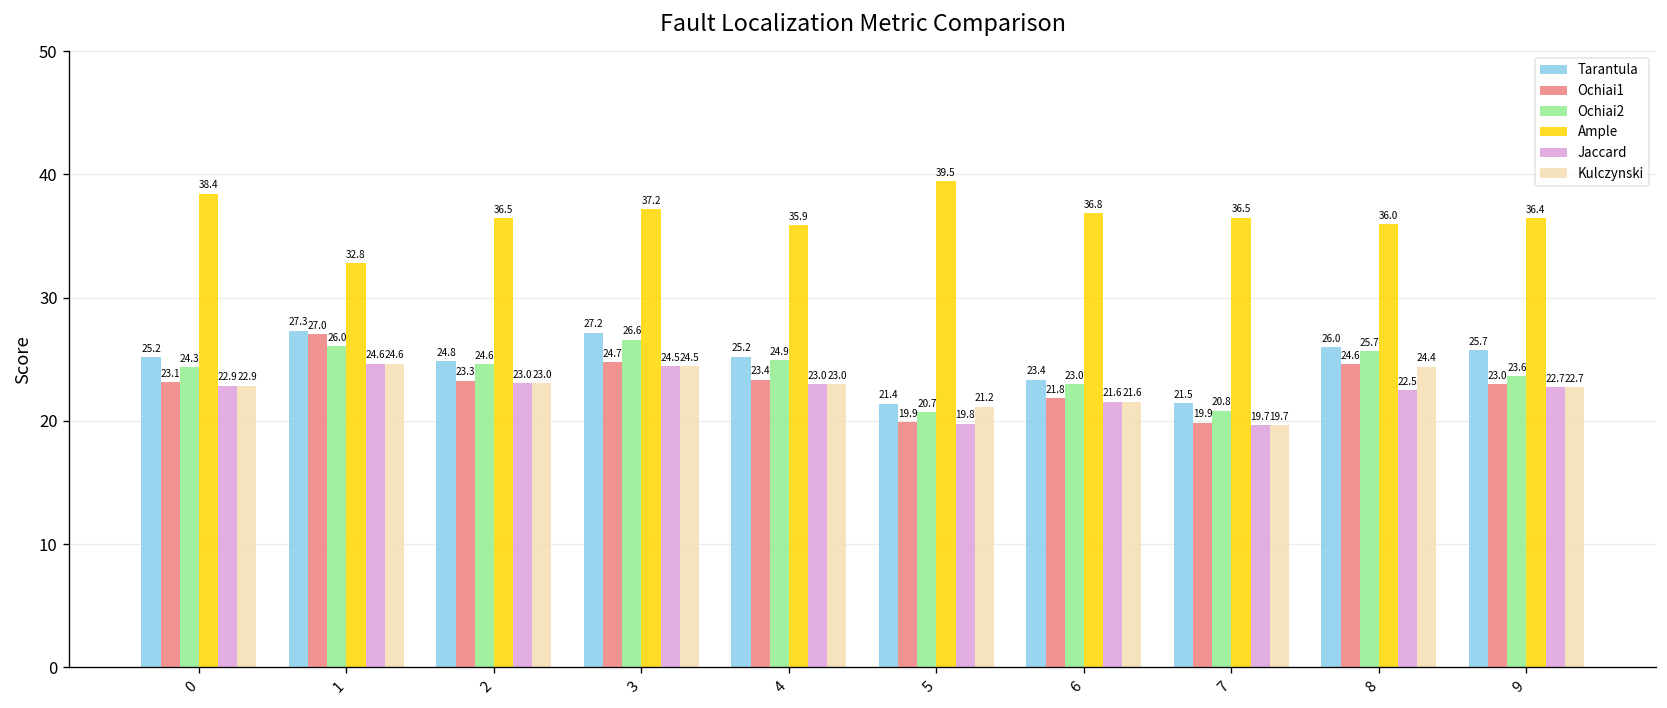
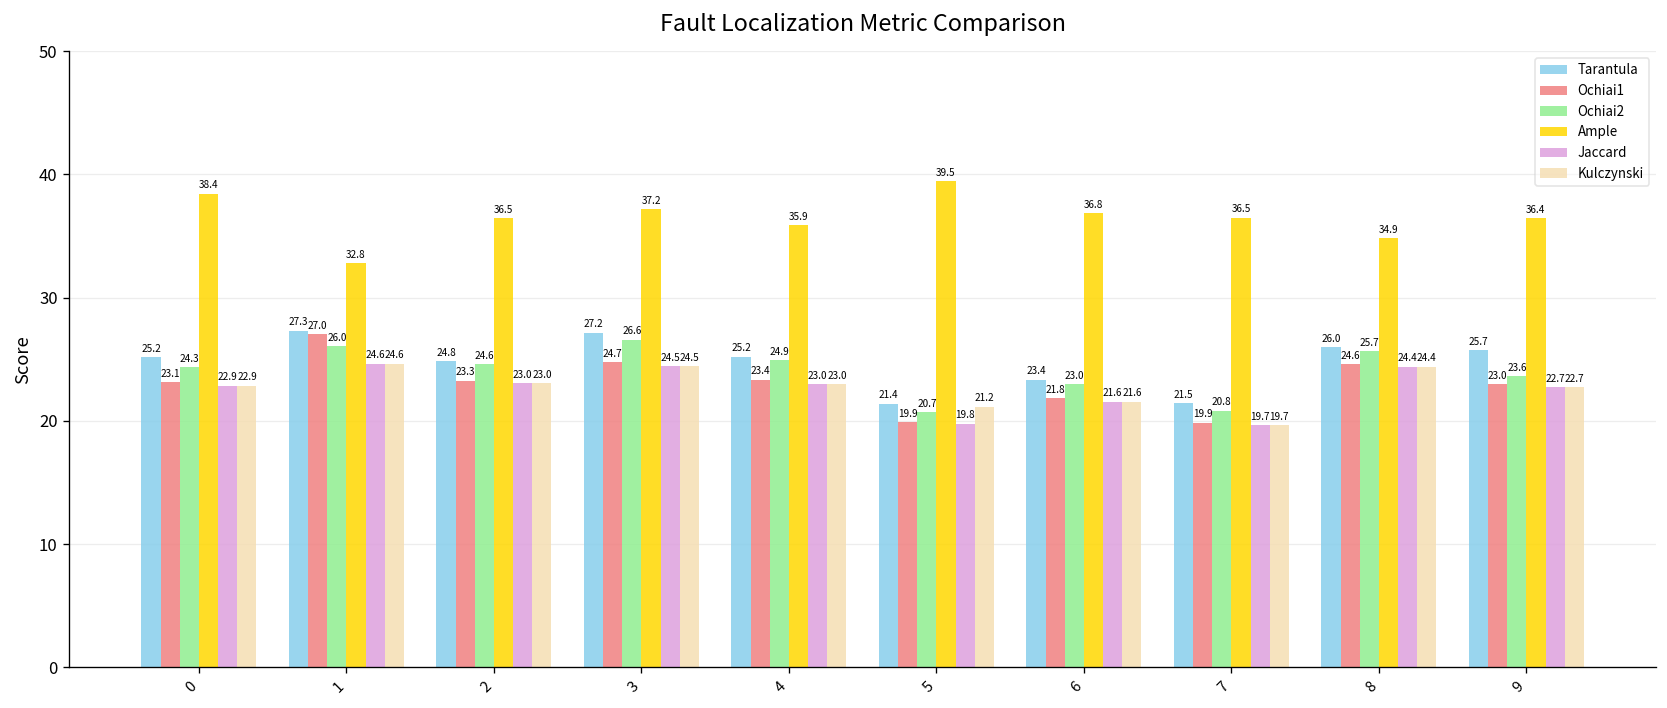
Ample, 8: 36.0 -> 34.9
Jaccard, 8: 22.5 -> 24.4
